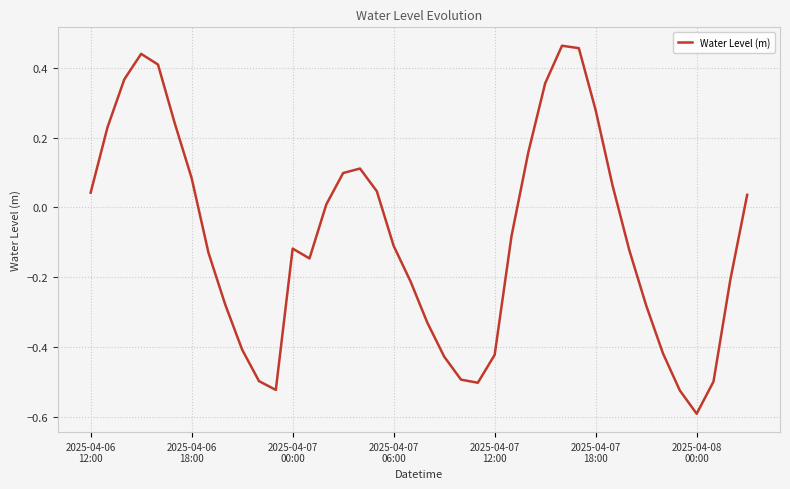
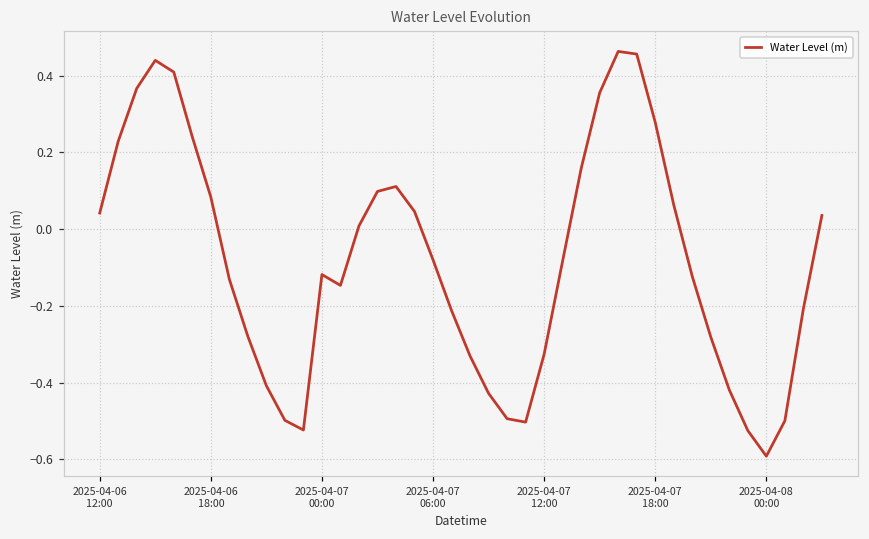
2025-04-07 06:00: -0.11 -> -0.08
2025-04-07 12:00: -0.42 -> -0.33
